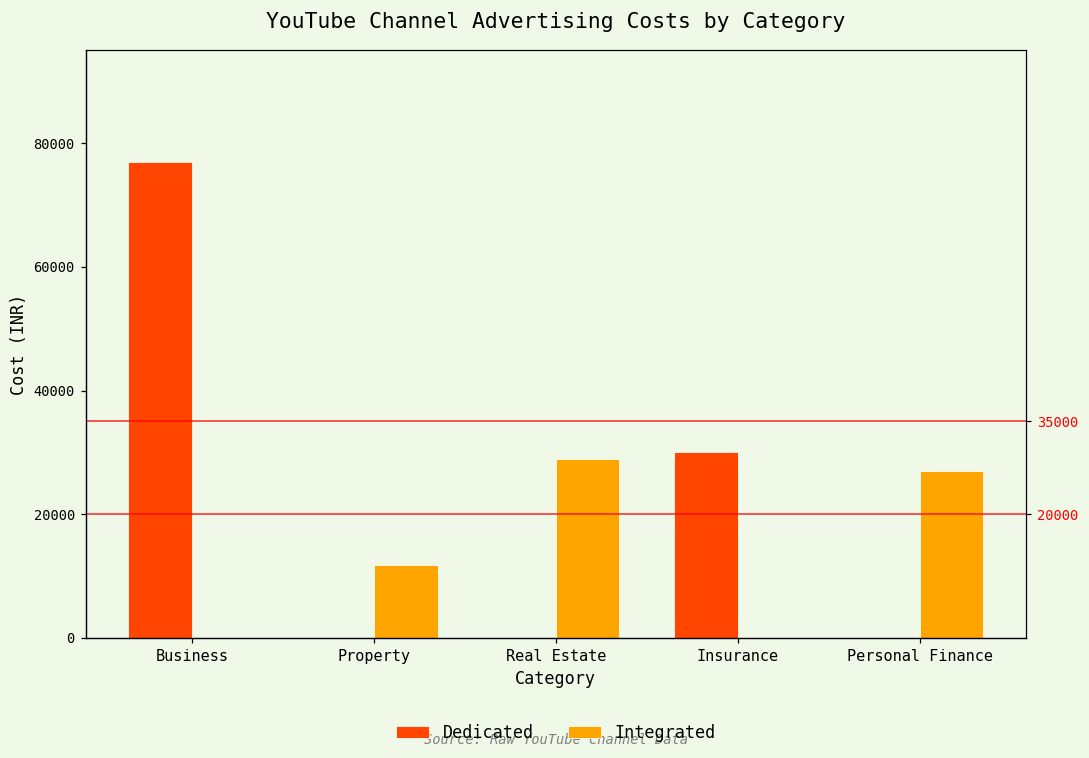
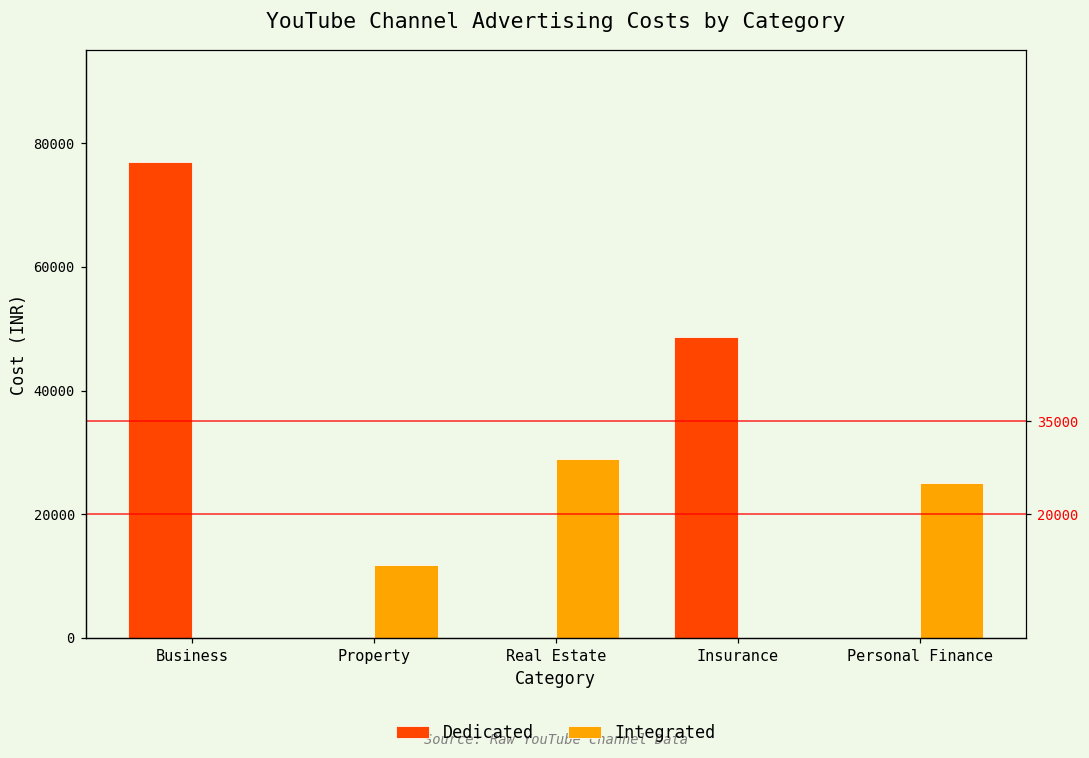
Dedicated, Insurance: 30000 -> 49000
Integrated, Personal Finance: 27000 -> 25000
